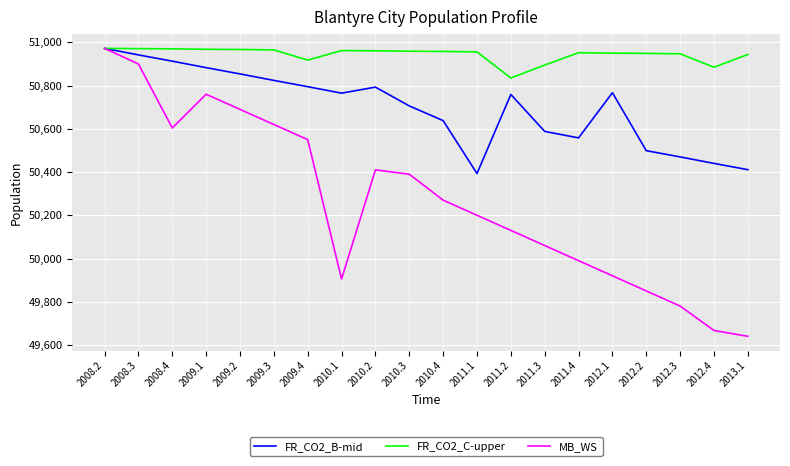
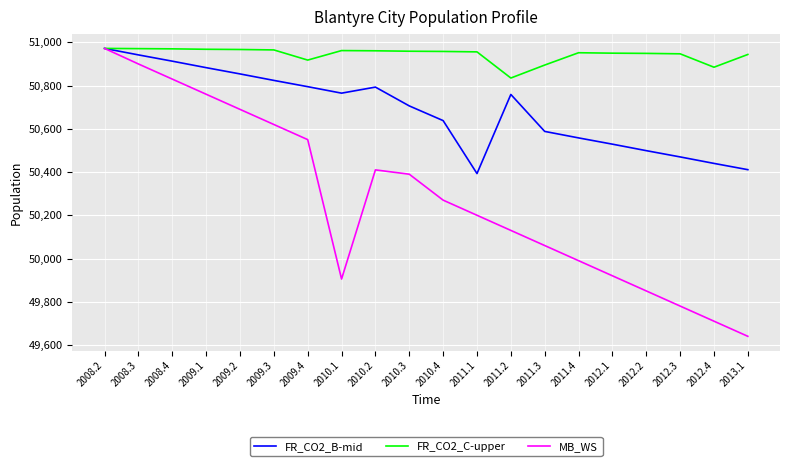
MB_WS, 2008.4: 50,600 -> 50,830
FR_CO2_B-mid, 2012.1: 50,770 -> 50,530
MB_WS, 2012.4: 49,670 -> 49,710
